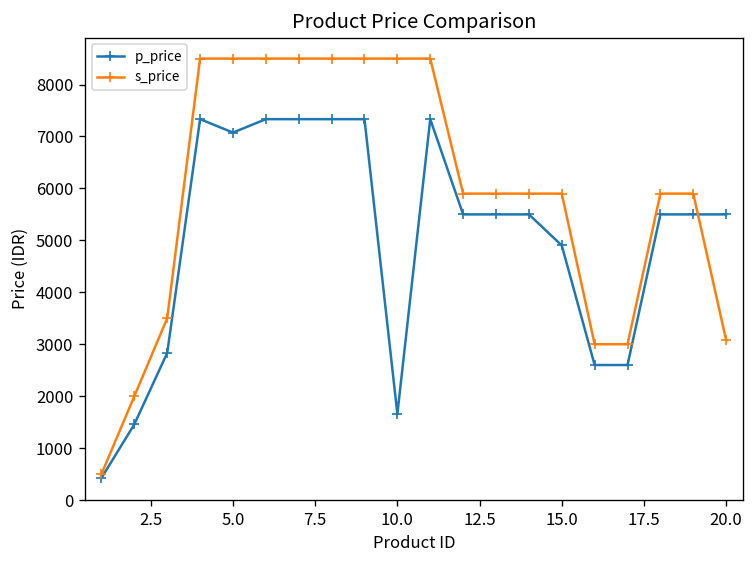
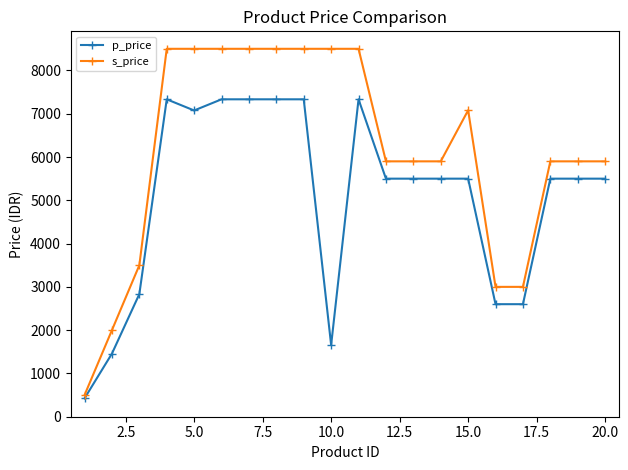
p_price, 15.0: 4900 -> 5500
s_price, 15.0: 5900 -> 7100
s_price, 20.0: 3100 -> 5900
